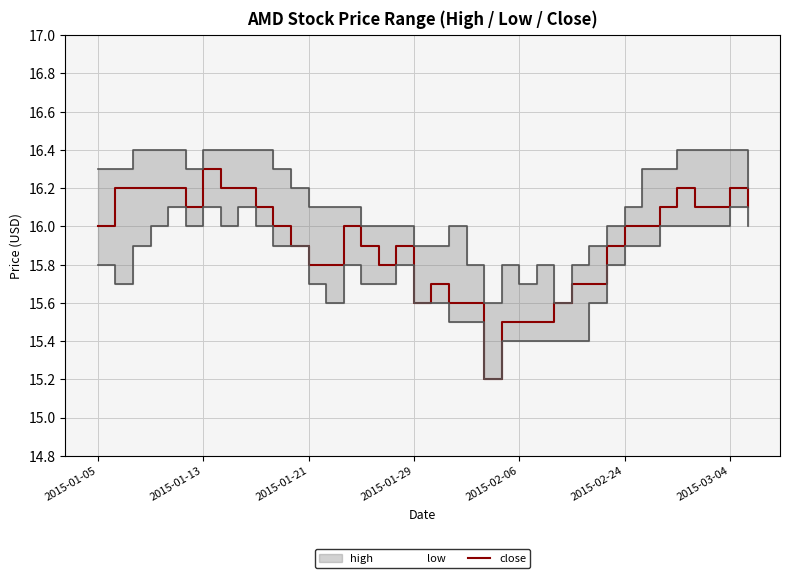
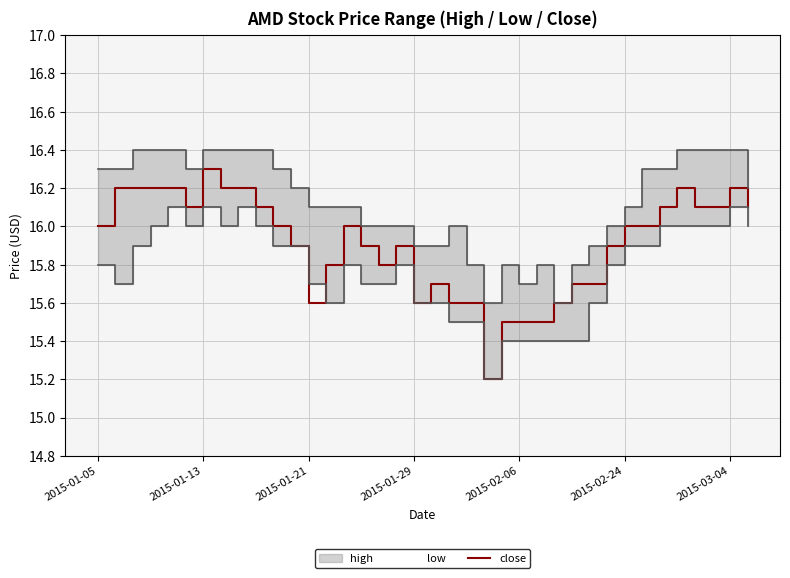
close, 2015-01-21: 15.8 -> 15.6
